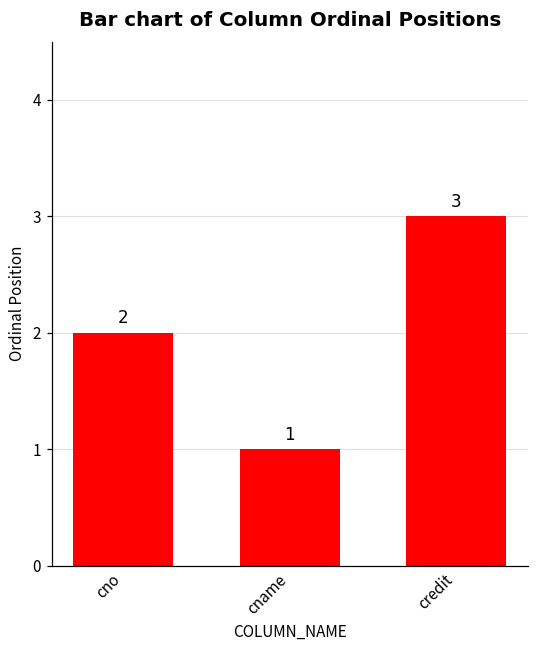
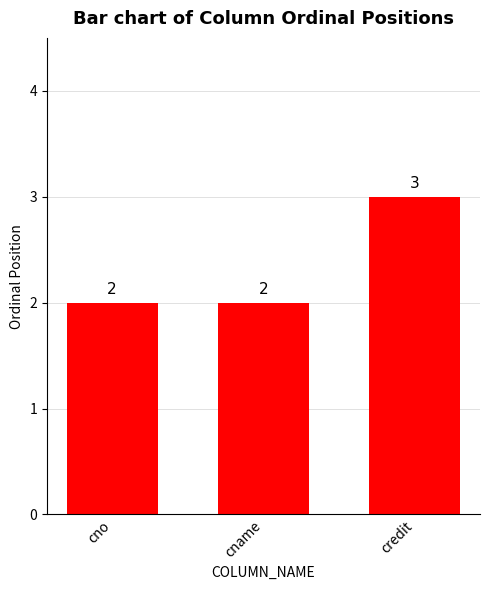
cname: 1 -> 2
